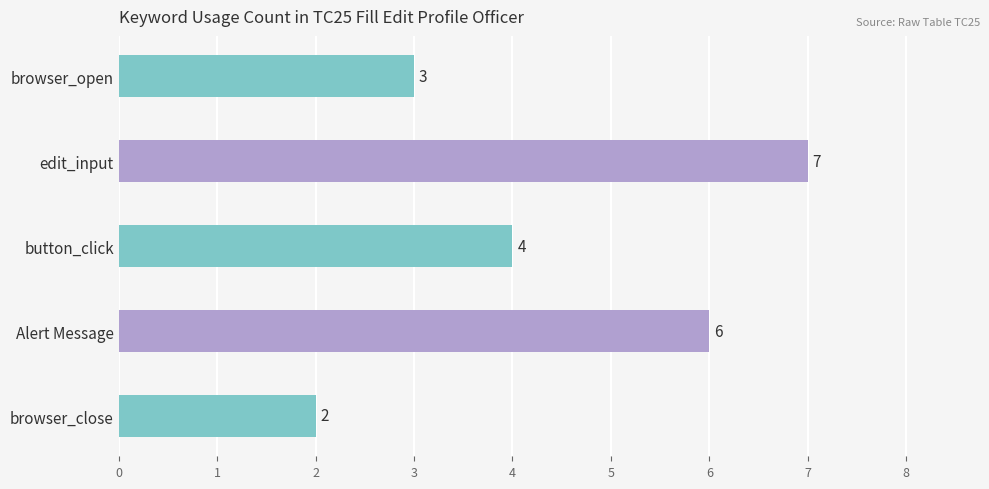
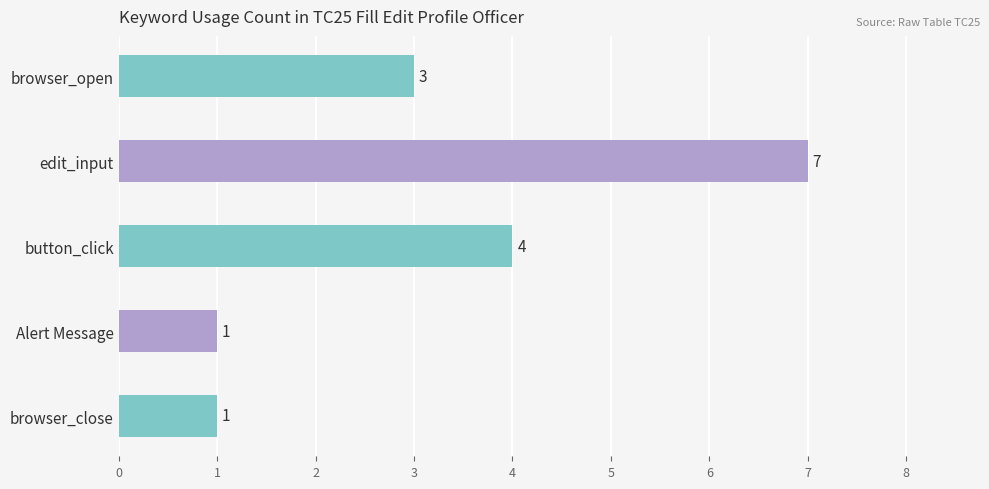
Alert Message: 6 -> 1
browser_close: 2 -> 1
